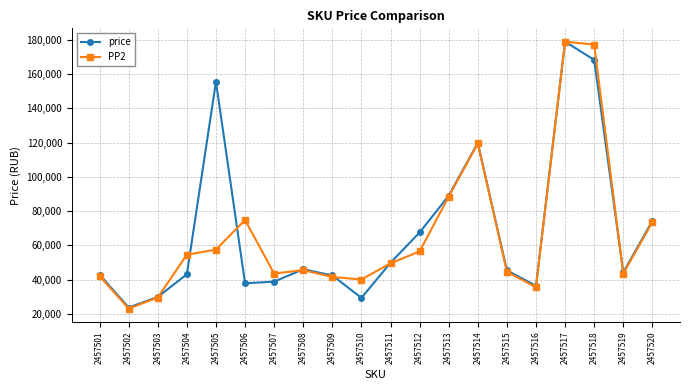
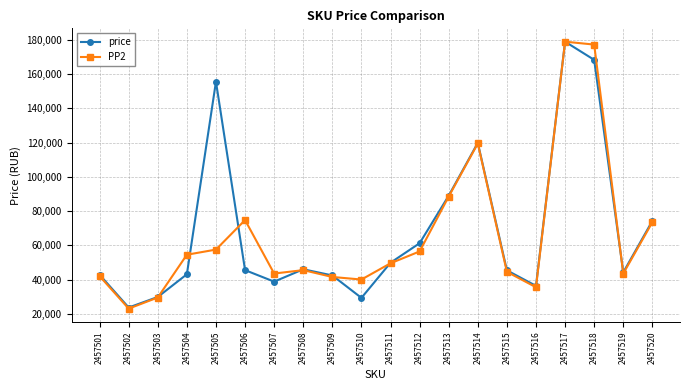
price, 2457506: 38,000 -> 46,000
price, 2457512: 68,000 -> 61,000
